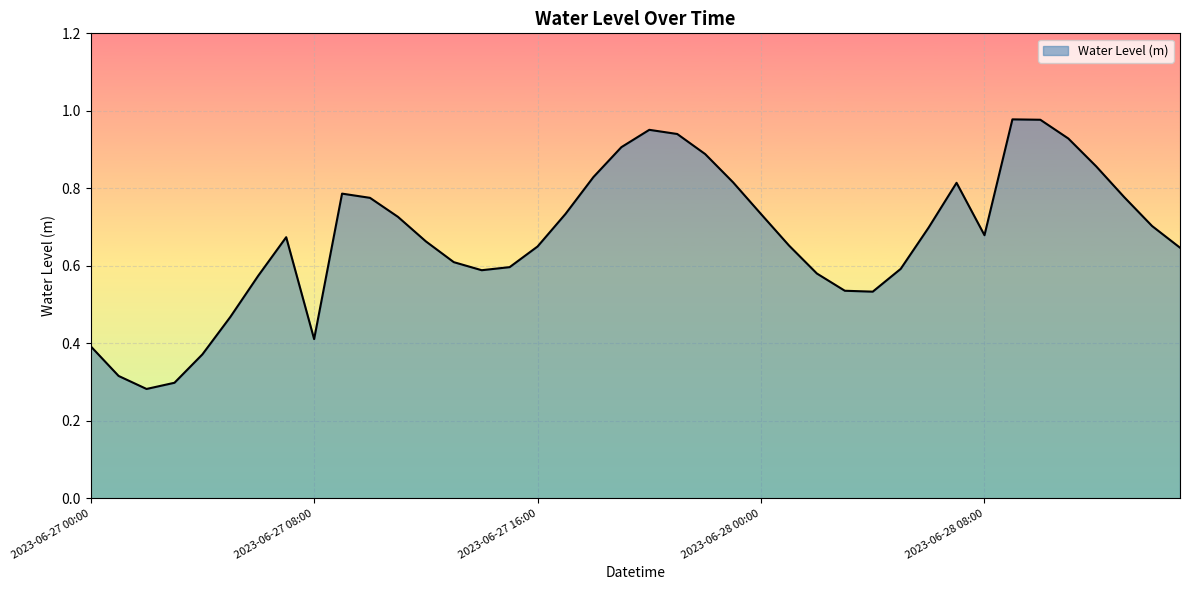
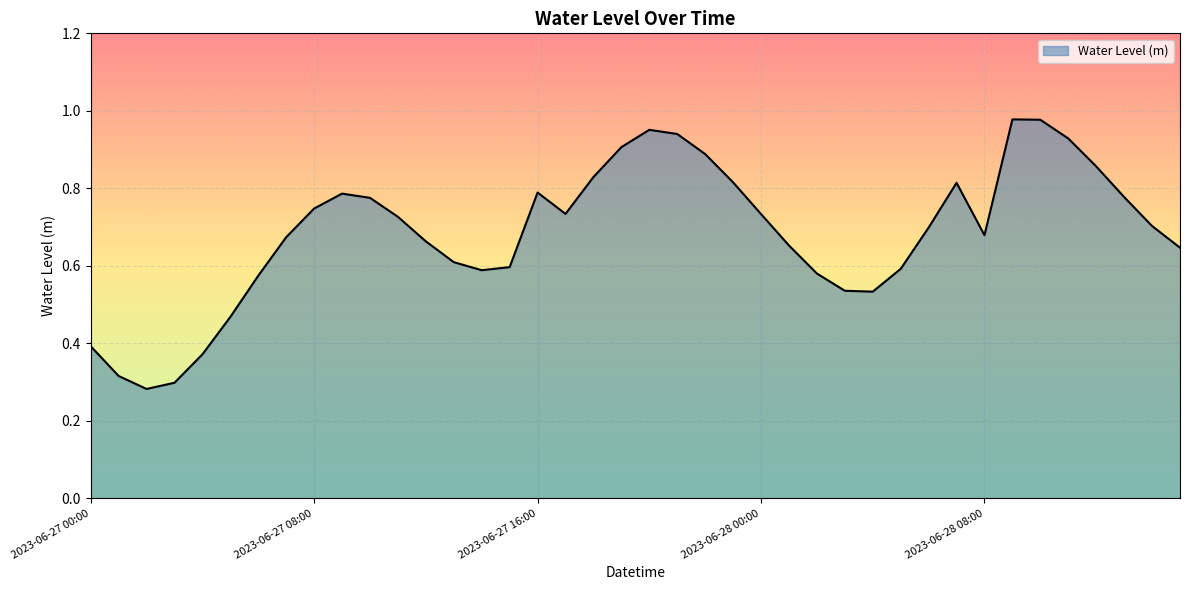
2023-06-27 08:00: 0.41 -> 0.75
2023-06-27 16:00: 0.65 -> 0.79
